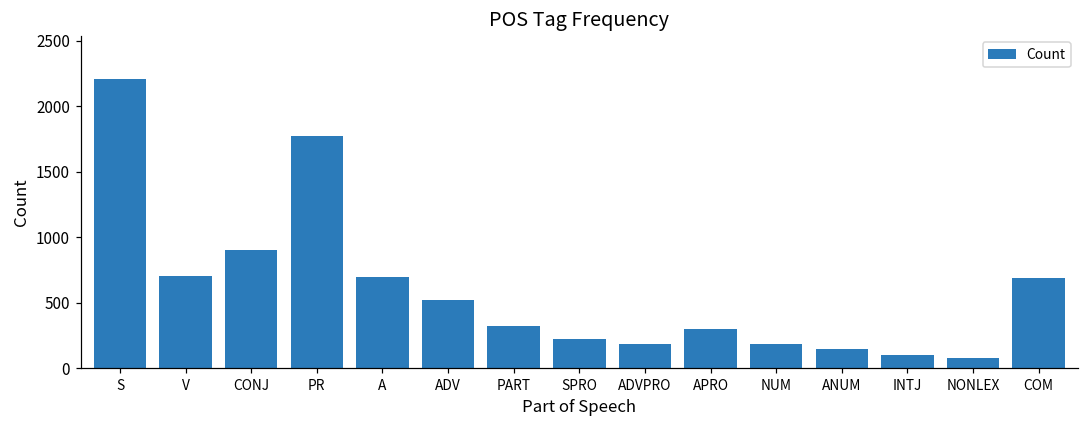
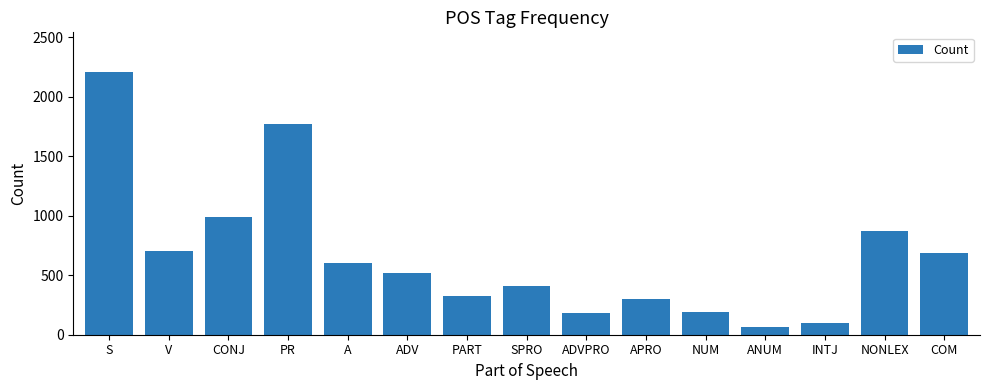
CONJ: 900 -> 990
A: 700 -> 610
SPRO: 220 -> 410
ANUM: 140 -> 70
NONLEX: 80 -> 870
